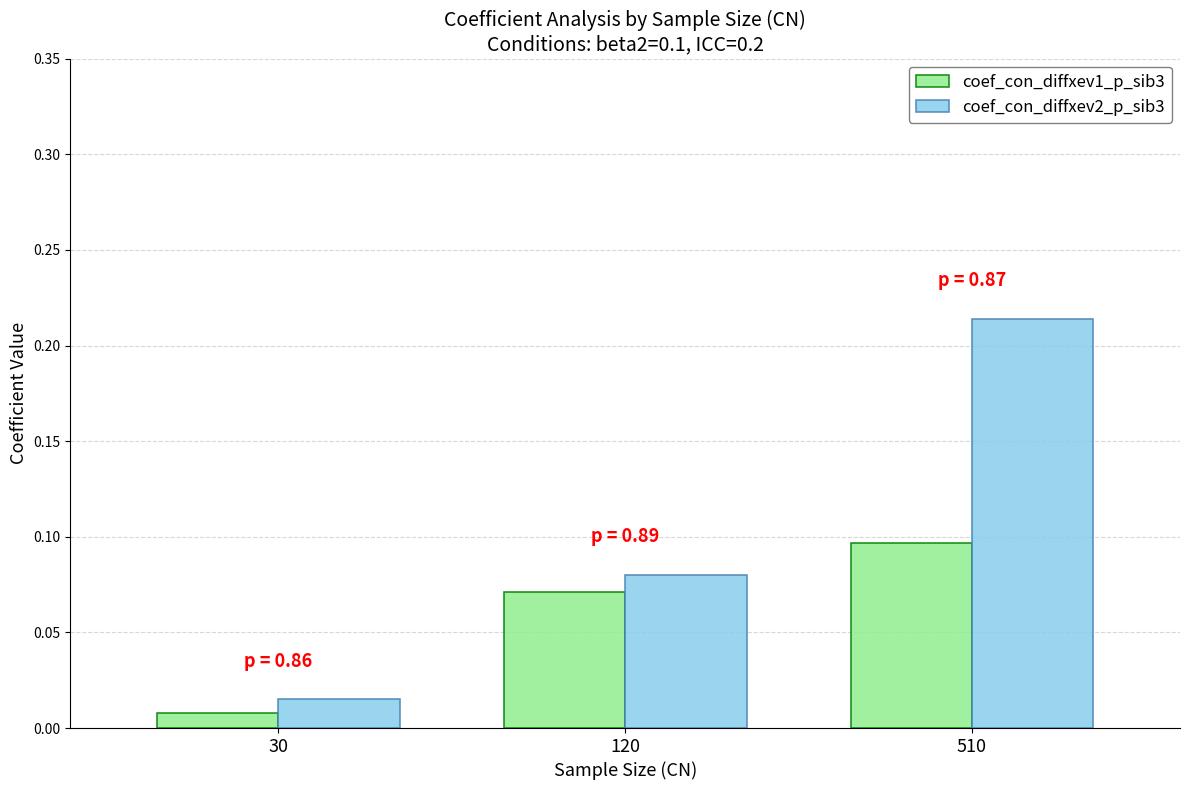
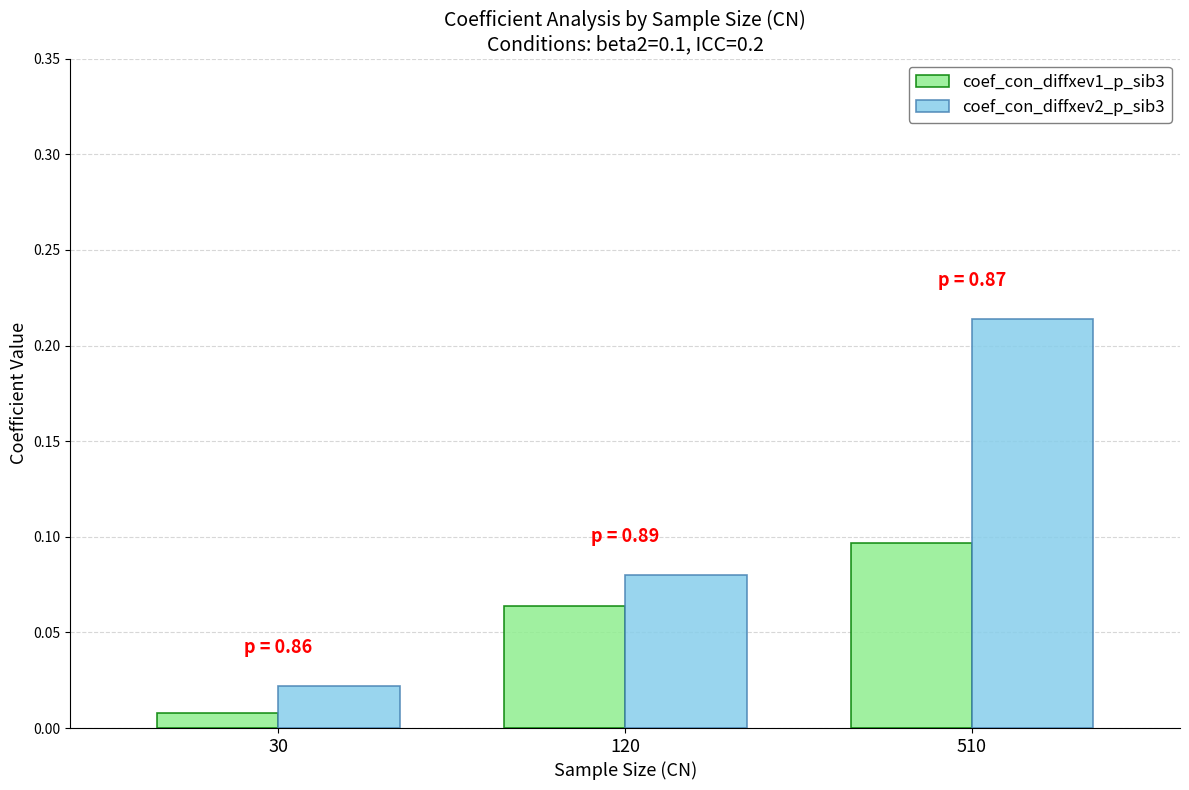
coef_con_diffxev2_p_sib3, 30: 0.015 -> 0.022
coef_con_diffxev1_p_sib3, 120: 0.071 -> 0.064
